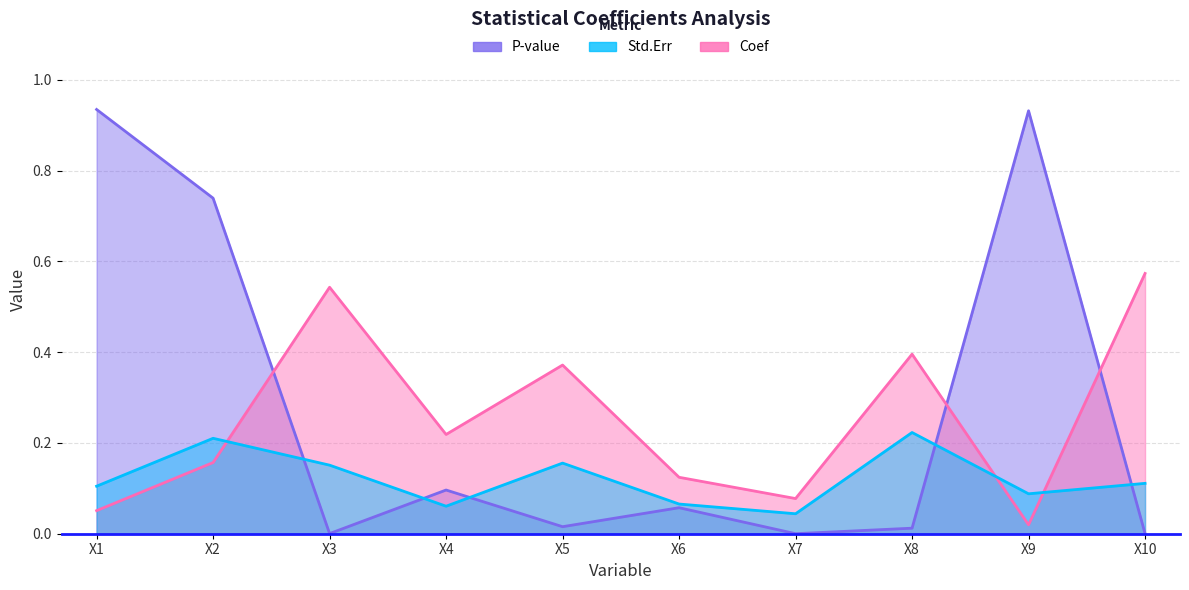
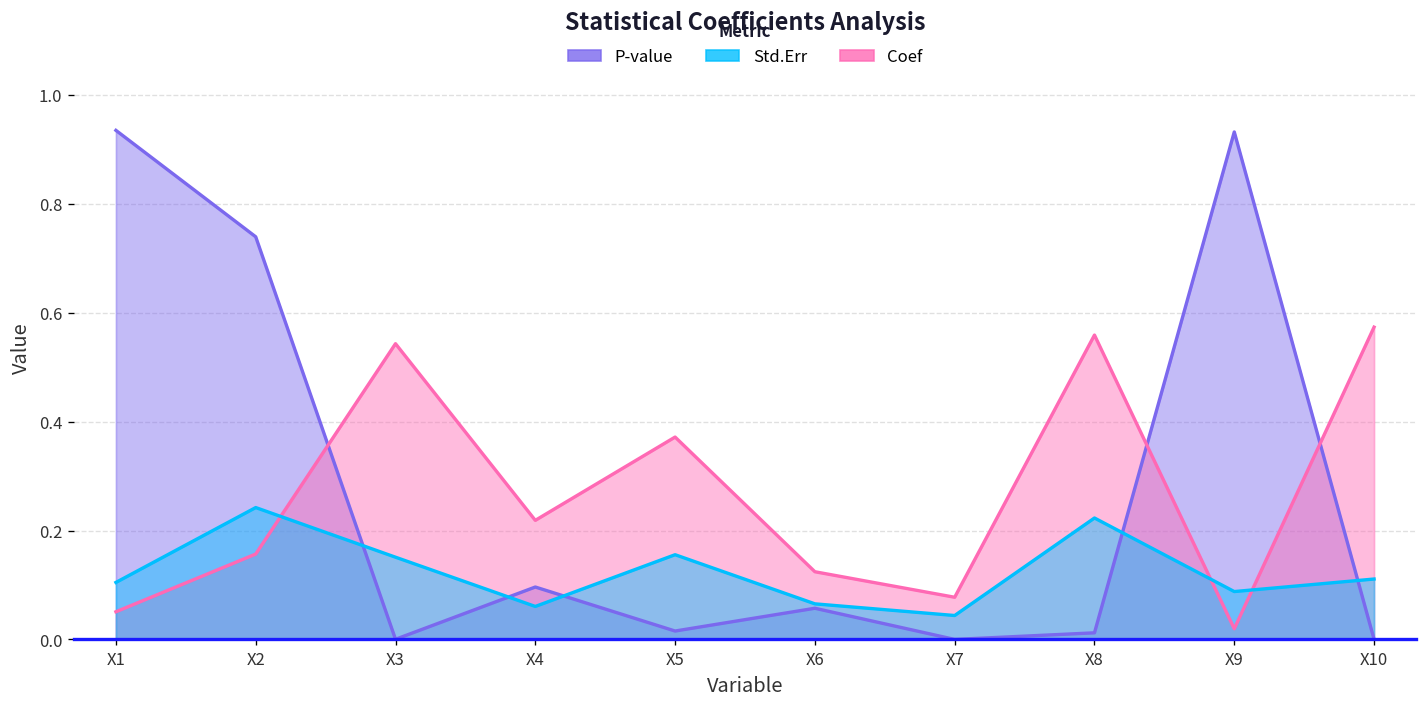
Std.Err, X2: 0.21 -> 0.24
Coef, X8: 0.40 -> 0.56
